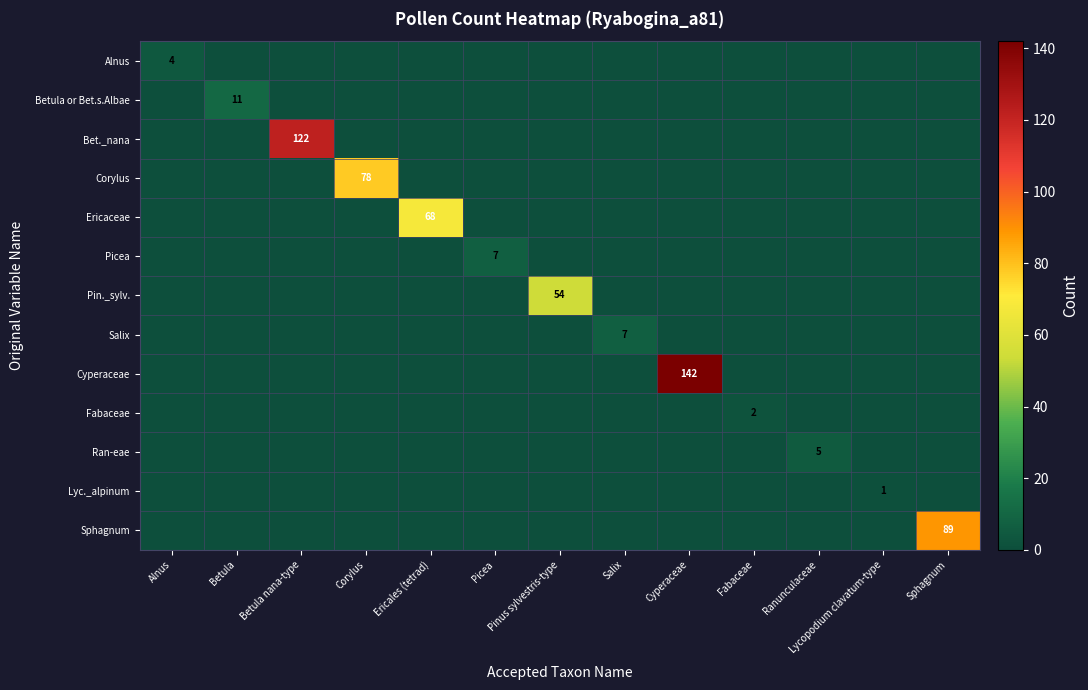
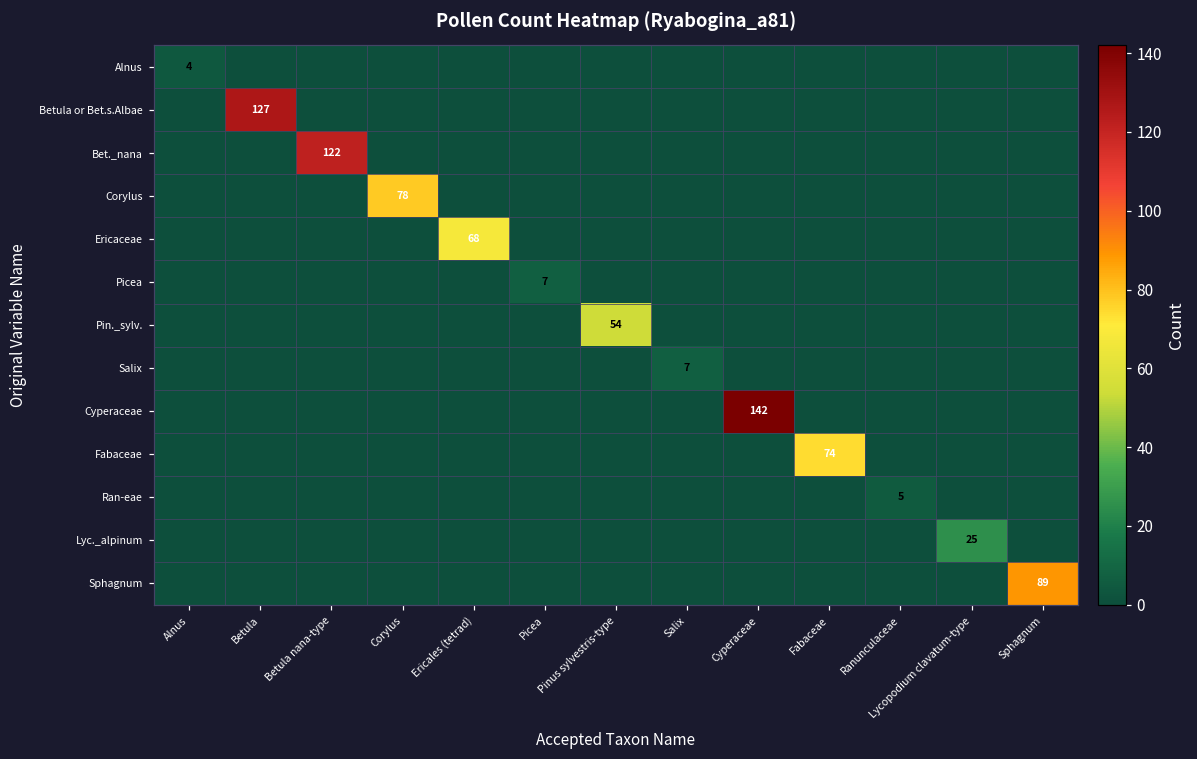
Betula or Bet.s.Albae, Betula: 11 -> 127
Fabaceae, Fabaceae: 2 -> 74
Lyc._alpinum, Lycopodium clavatum-type: 1 -> 25
